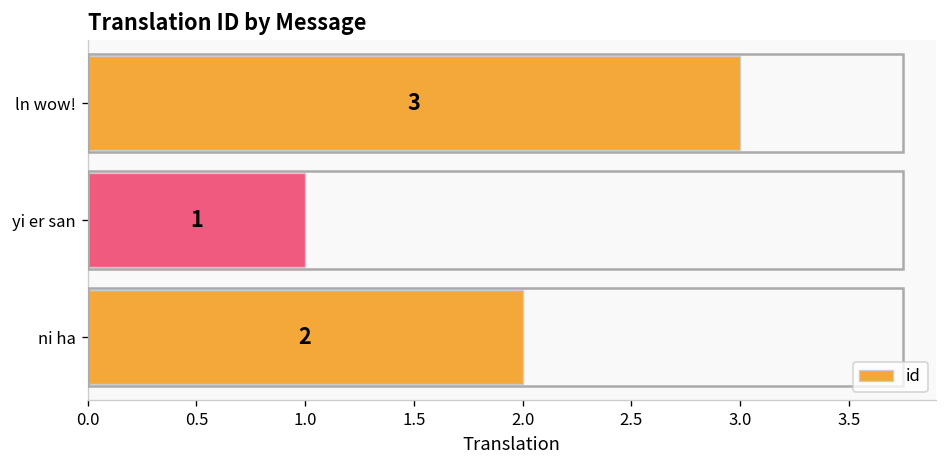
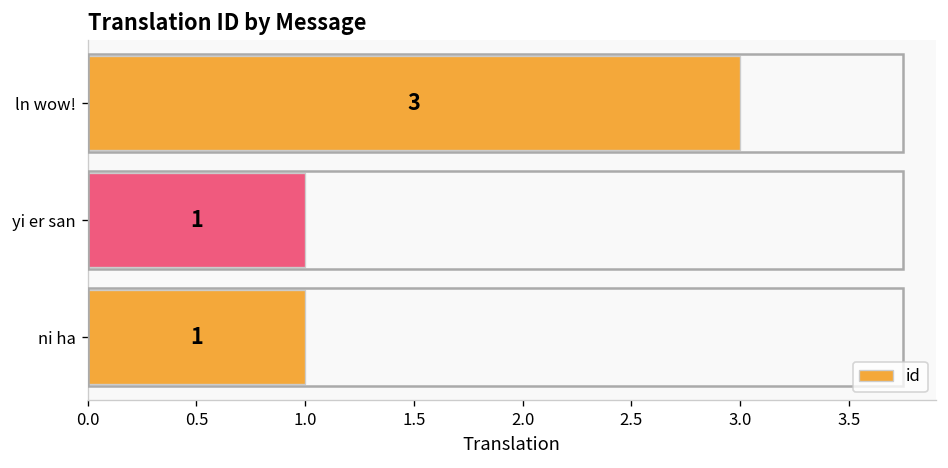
ni ha: 2 -> 1
